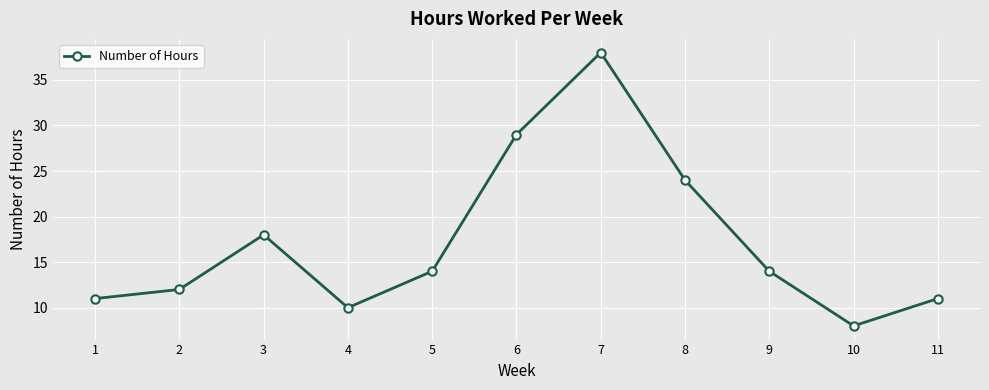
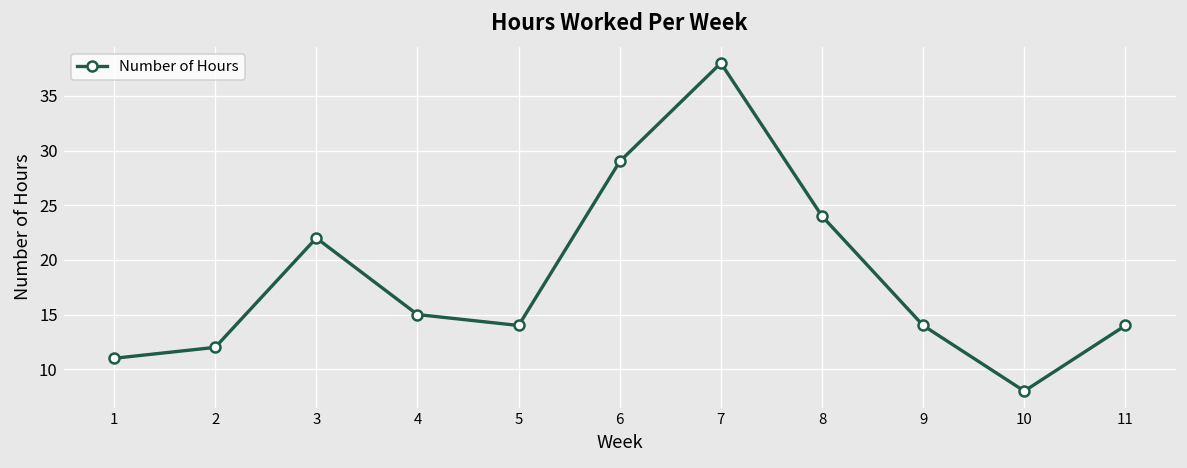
3: 18 -> 22
4: 10 -> 15
11: 11 -> 14
